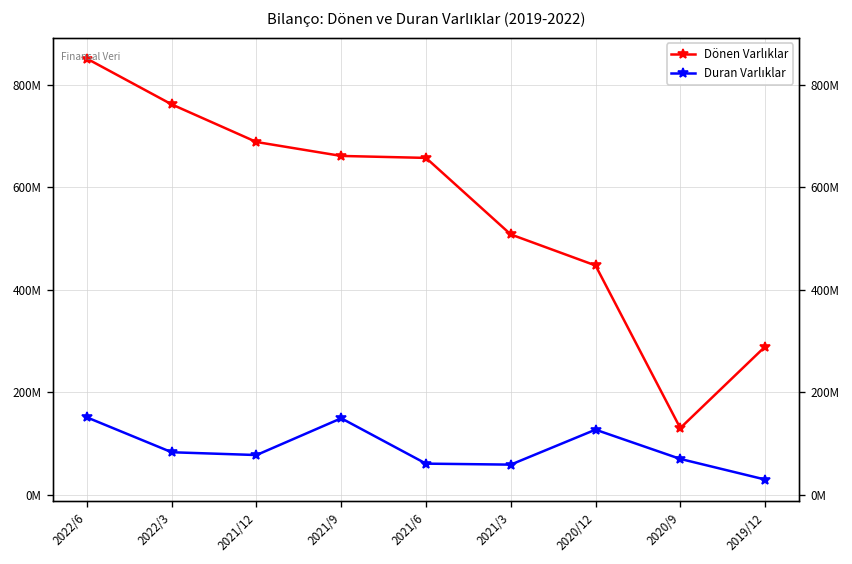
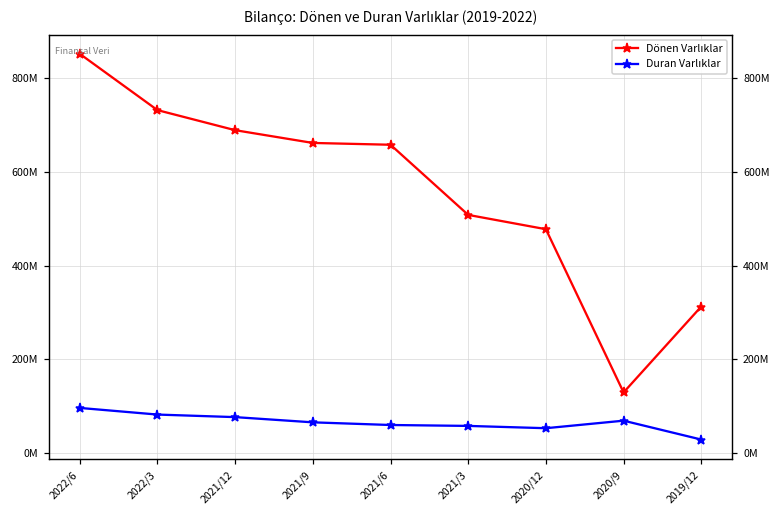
Duran Varlıklar, 2022/6: 150000000 -> 100000000
Dönen Varlıklar, 2022/3: 760000000 -> 730000000
Duran Varlıklar, 2021/9: 150000000 -> 70000000
Dönen Varlıklar, 2020/12: 450000000 -> 480000000
Duran Varlıklar, 2020/12: 130000000 -> 50000000
Dönen Varlıklar, 2019/12: 290000000 -> 310000000
